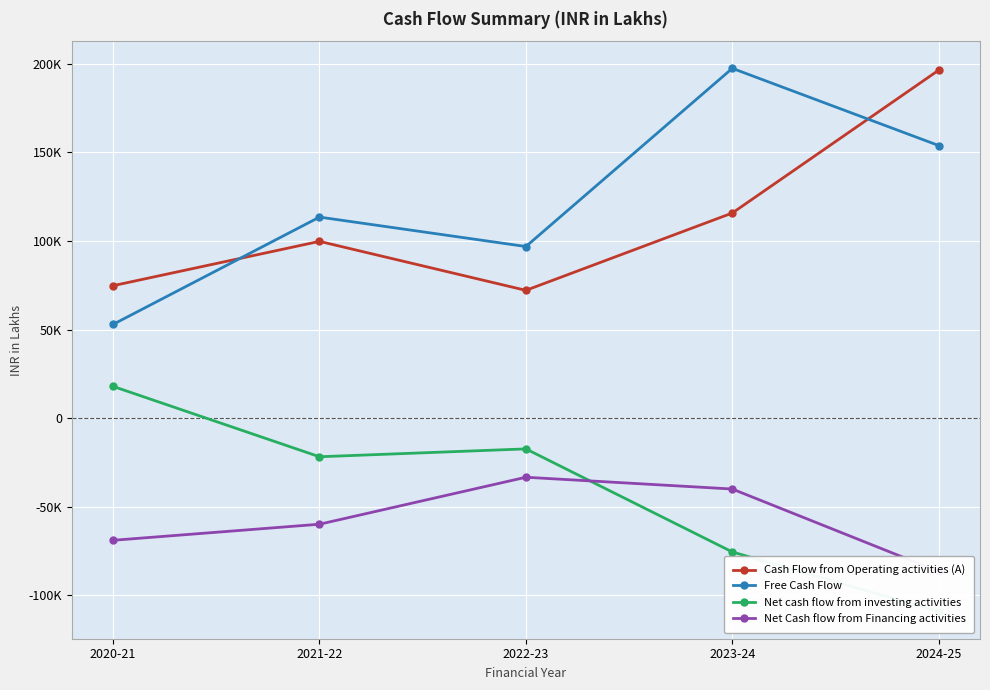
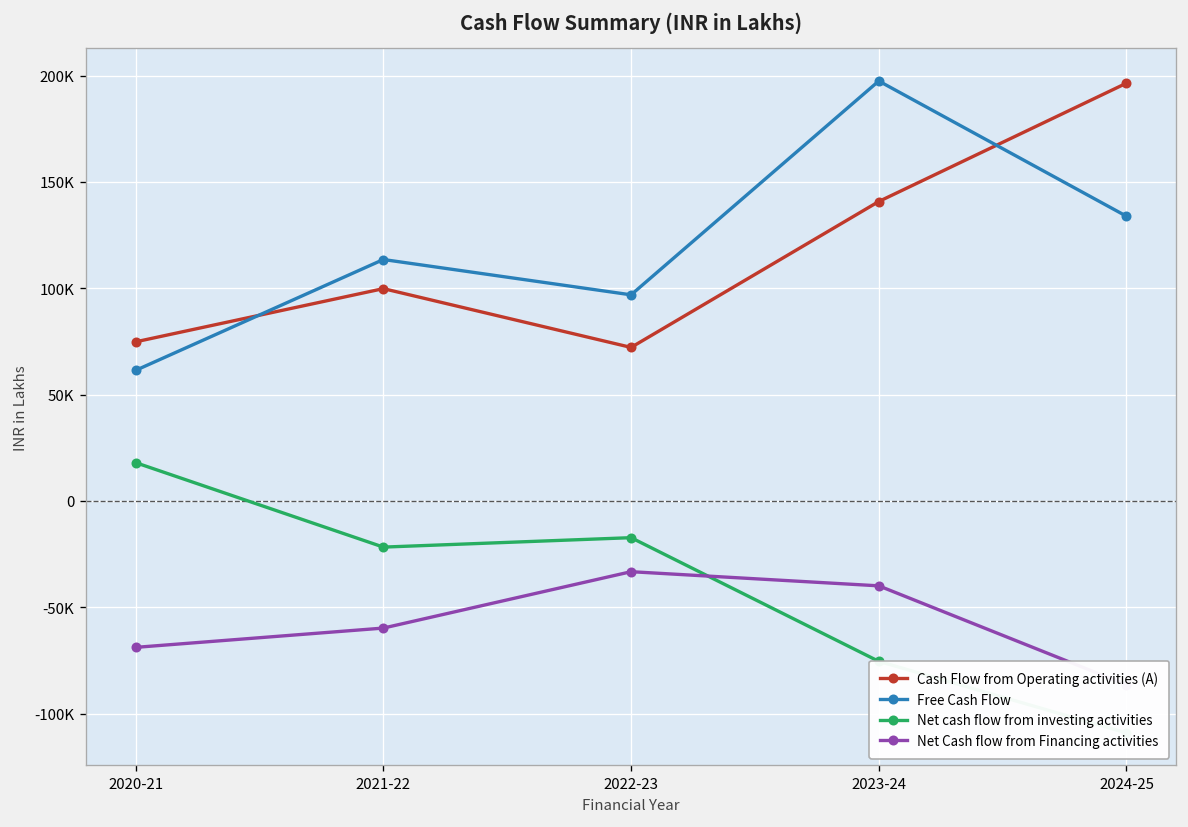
Free Cash Flow, 2020-21: 53000 -> 61000
Cash Flow from Operating activities (A), 2023-24: 116000 -> 141000
Free Cash Flow, 2024-25: 154000 -> 134000
